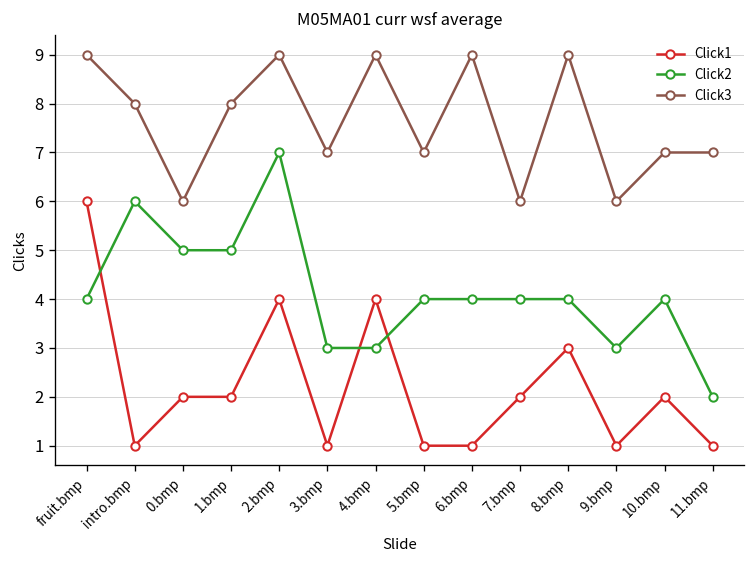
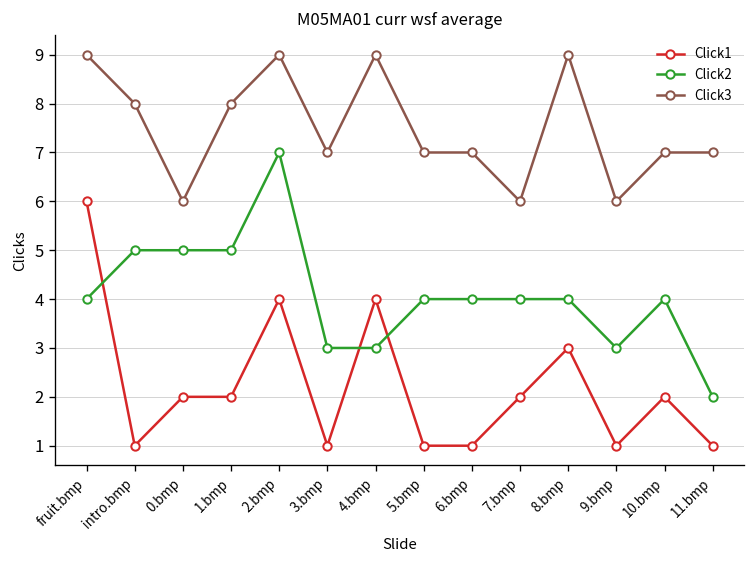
Click2, intro.bmp: 6 -> 5
Click3, 6.bmp: 9 -> 7
